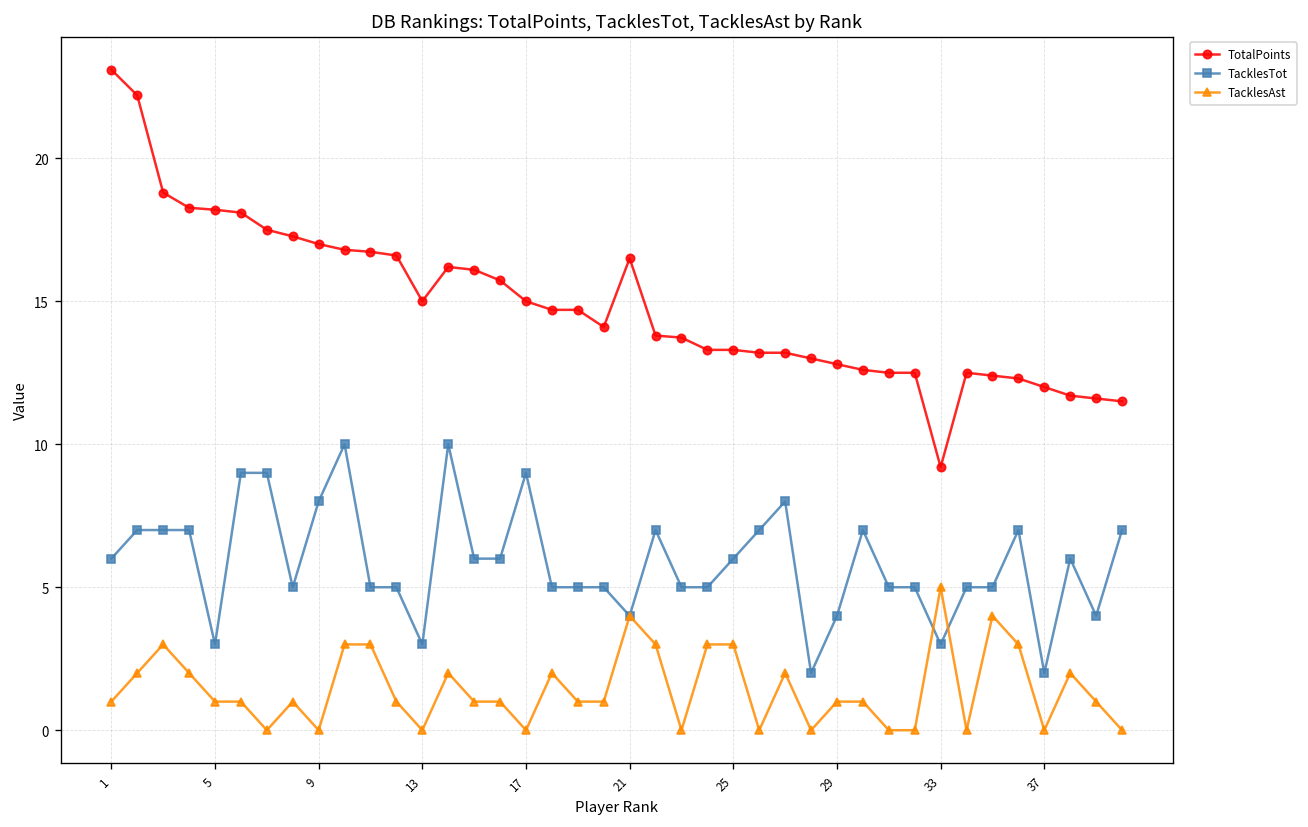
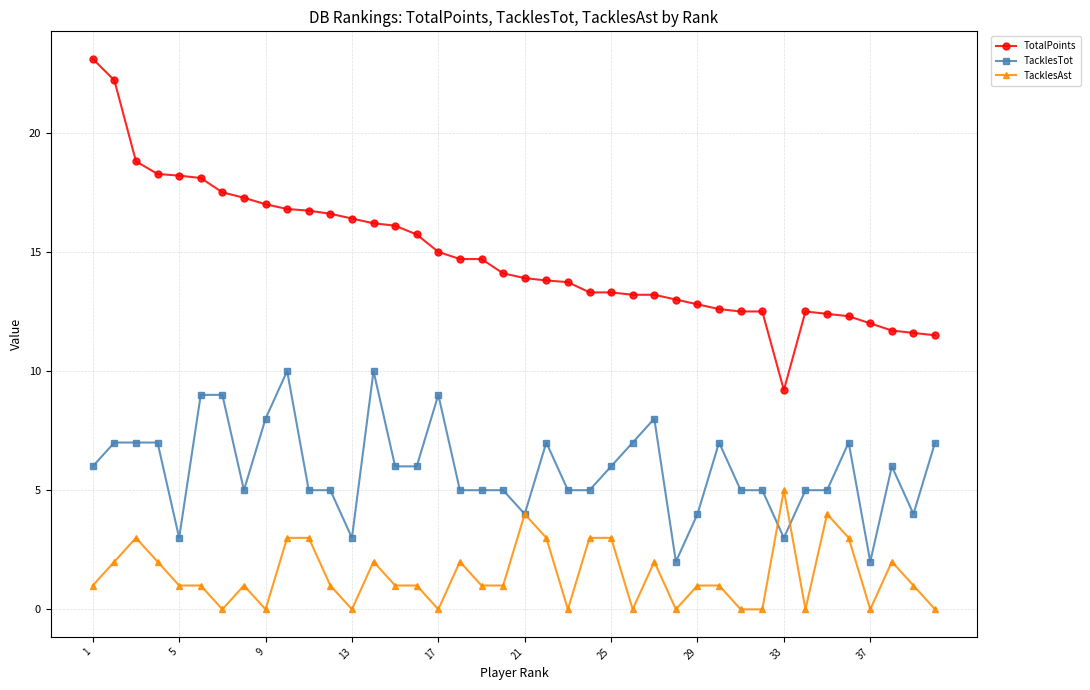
TotalPoints, 13: 15.0 -> 16.4
TotalPoints, 21: 16.5 -> 13.9
